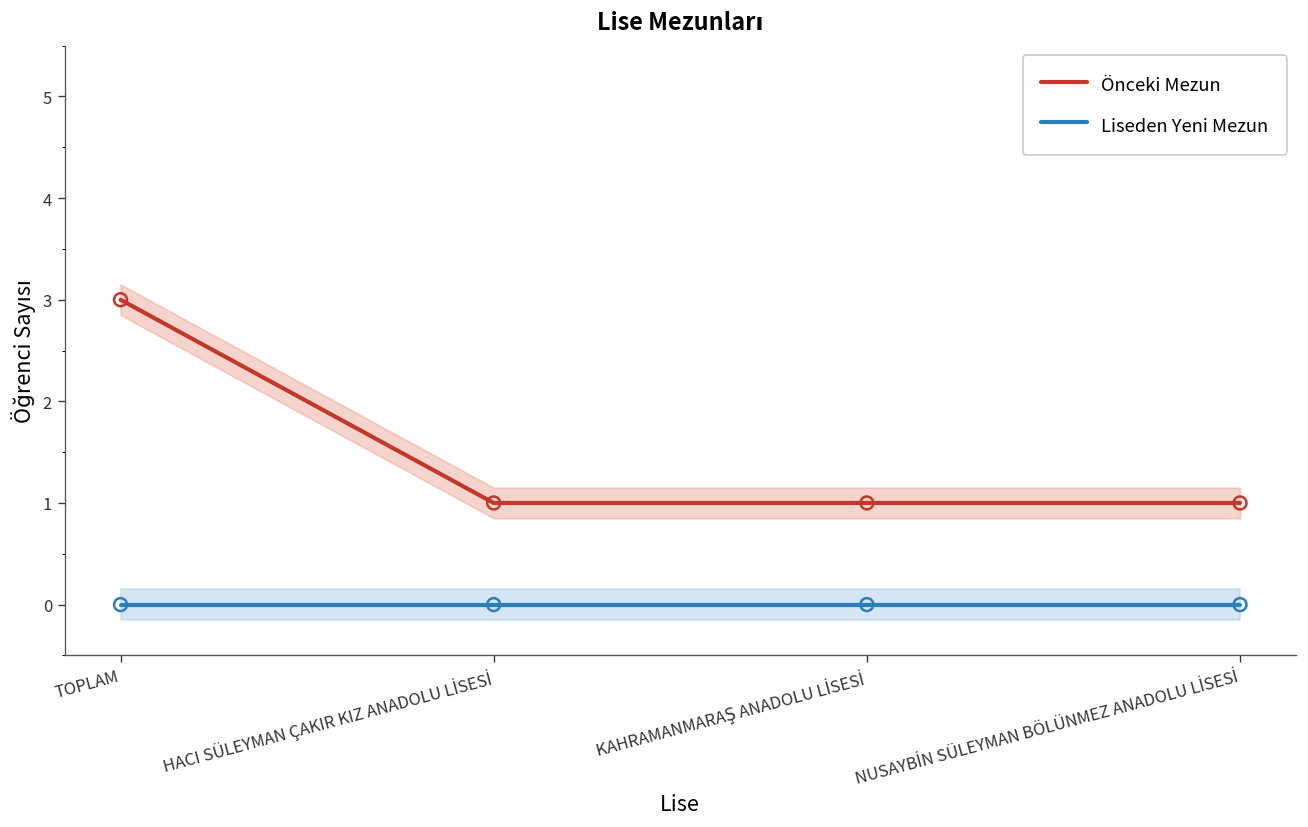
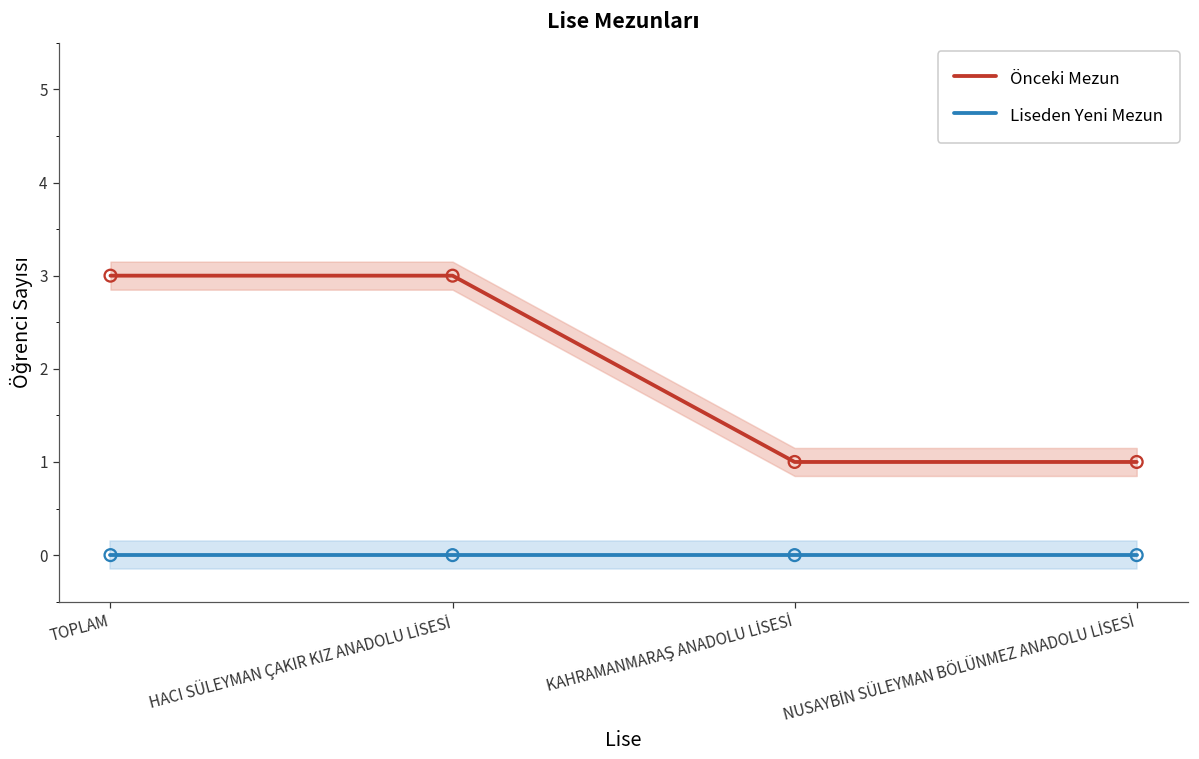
Önceki Mezun, HACI SÜLEYMAN ÇAKIR KIZ ANADOLU LİSESİ: 1 -> 3
